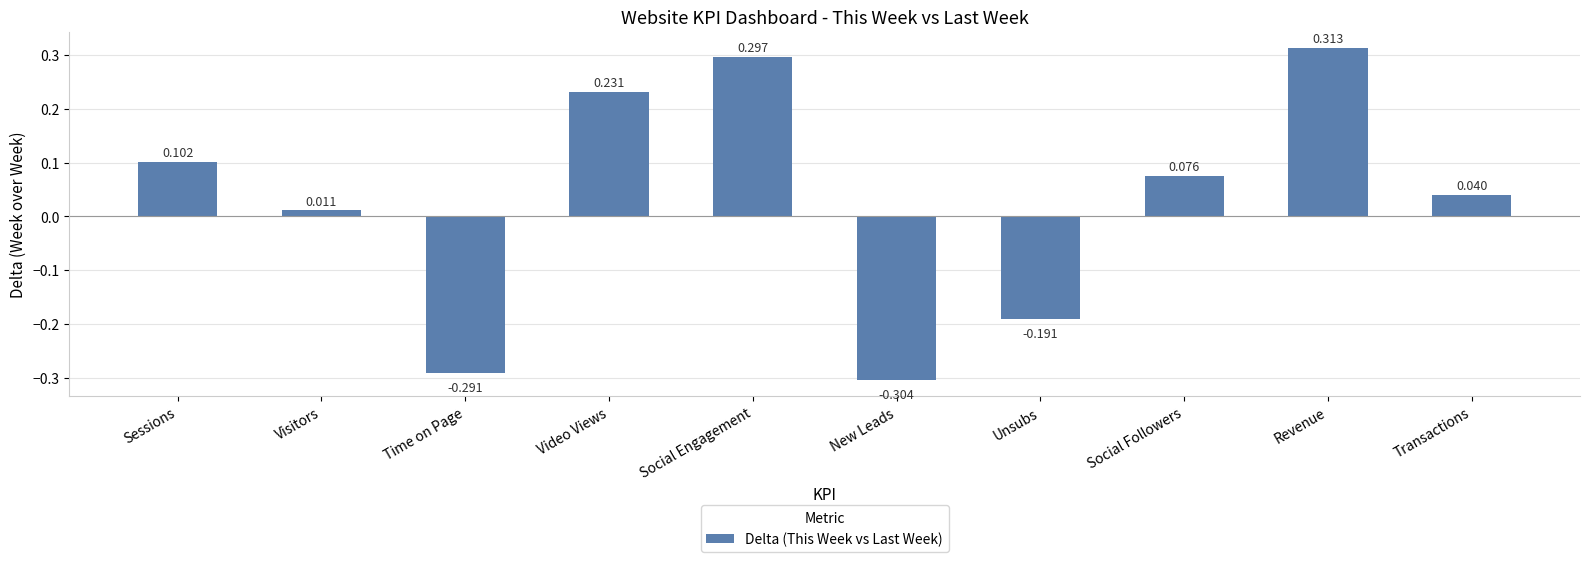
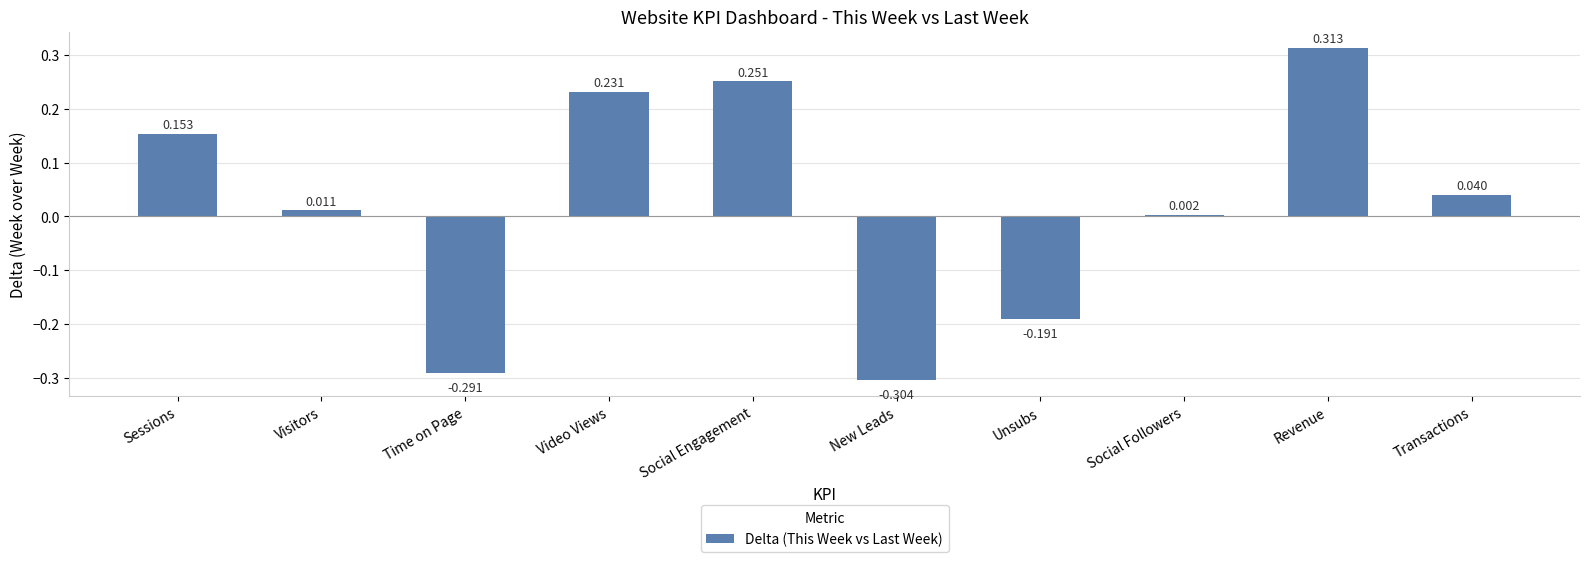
Sessions: 0.102 -> 0.153
Social Engagement: 0.297 -> 0.251
Social Followers: 0.076 -> 0.002
